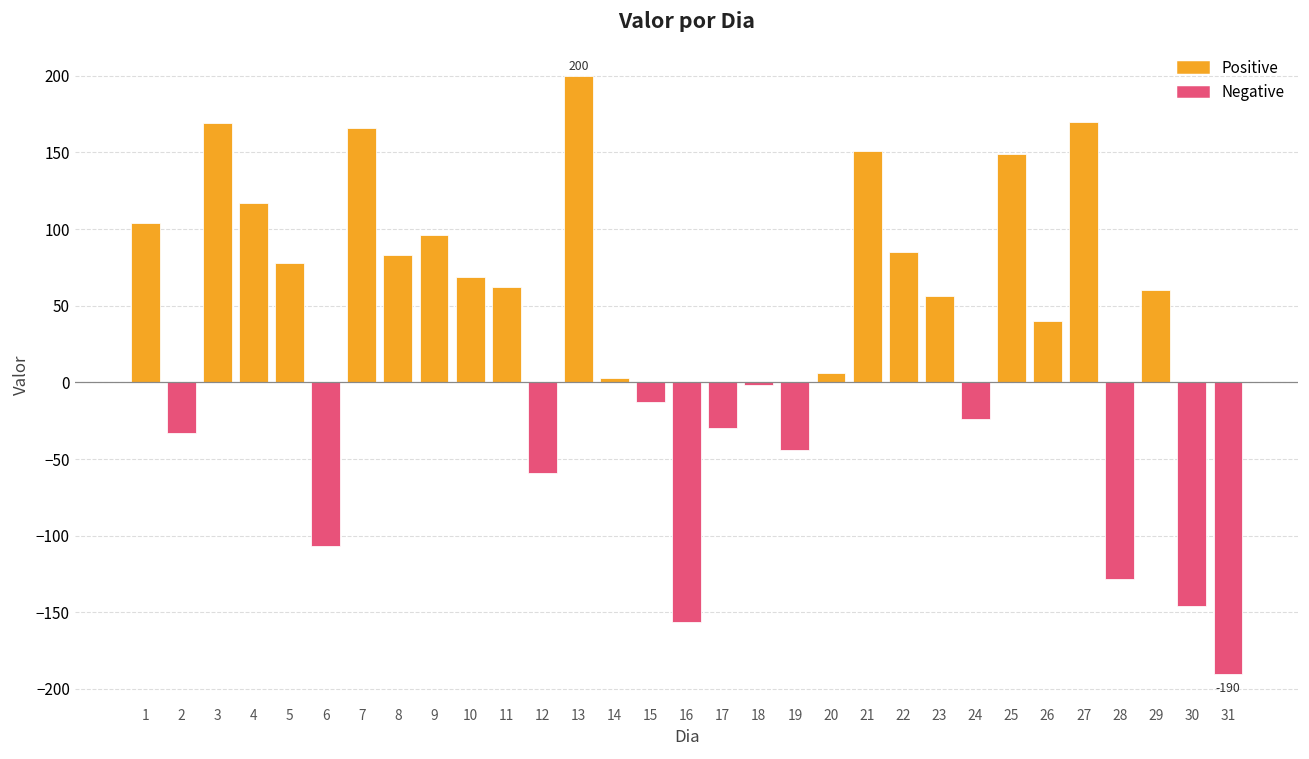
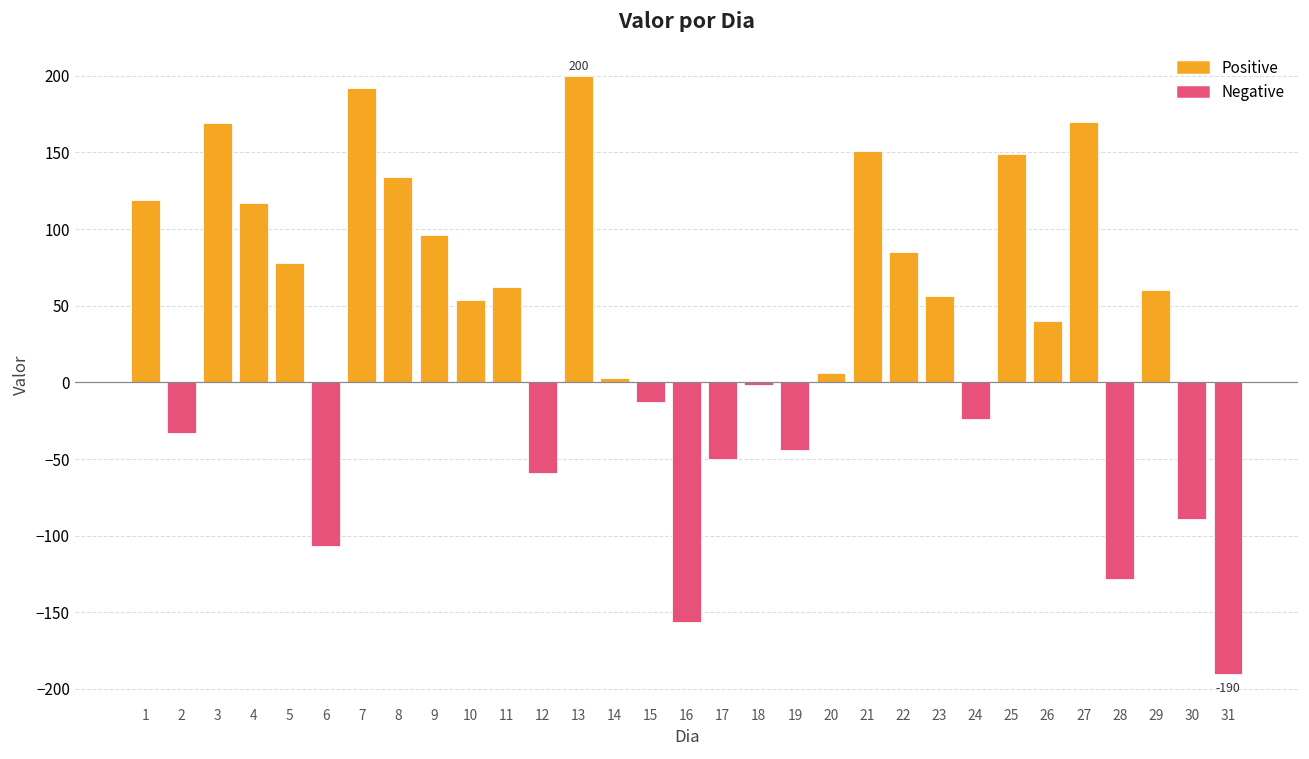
Positive, 1: 104 -> 119
Positive, 7: 166 -> 192
Positive, 8: 83 -> 134
Positive, 10: 69 -> 54
Negative, 17: -30 -> -50
Negative, 30: -146 -> -89
